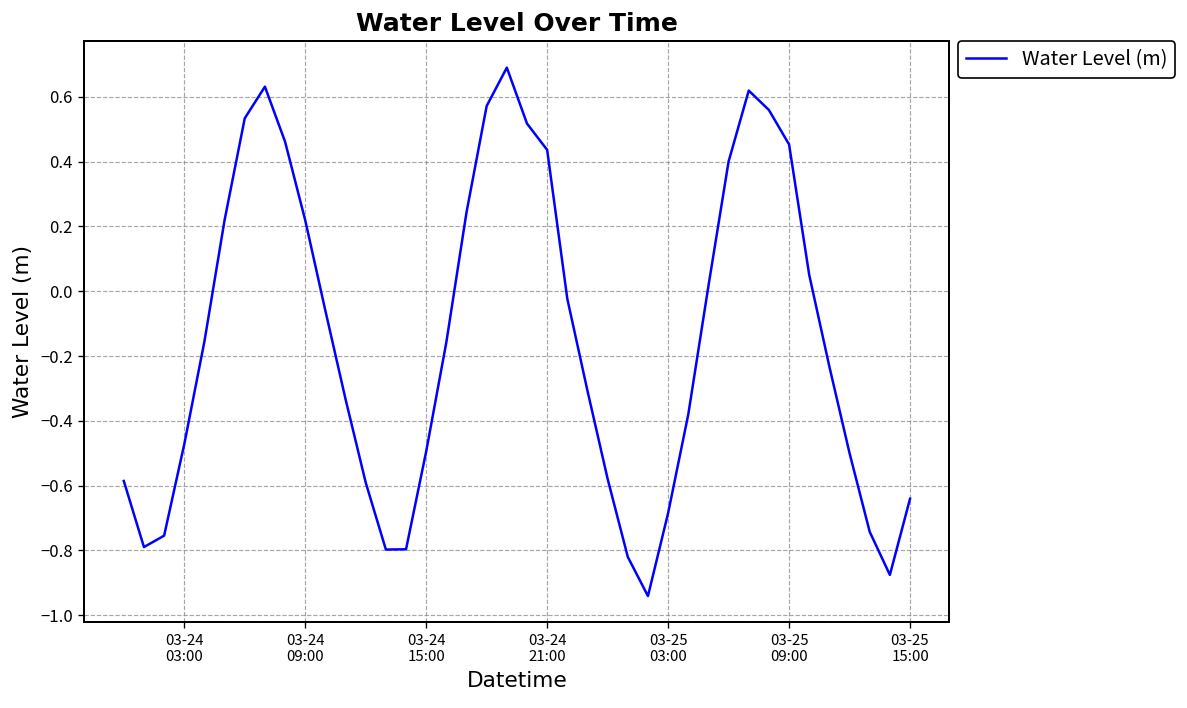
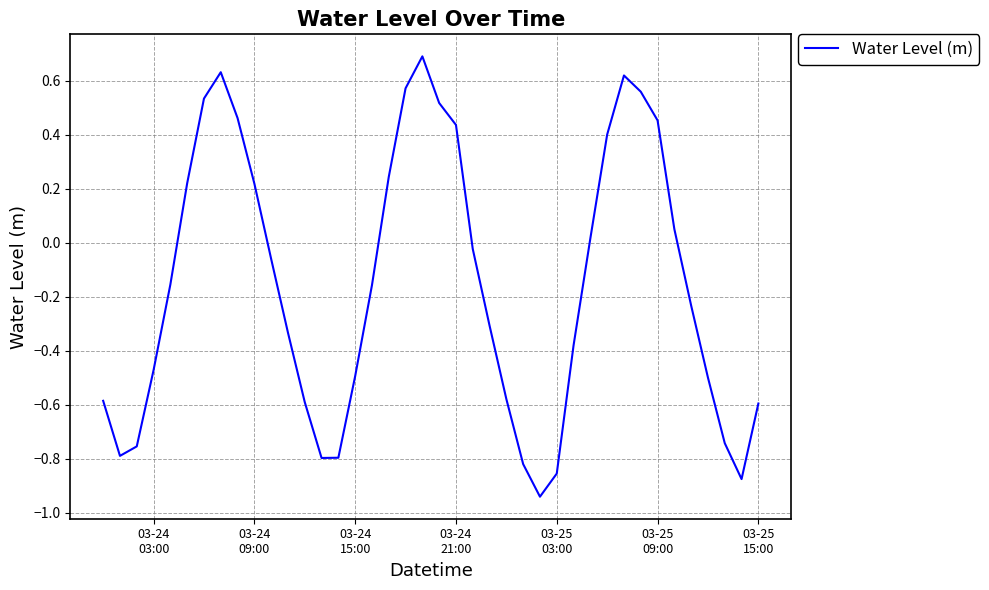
03-25 03:00: -0.68 -> -0.86
03-25 15:00: -0.64 -> -0.60
